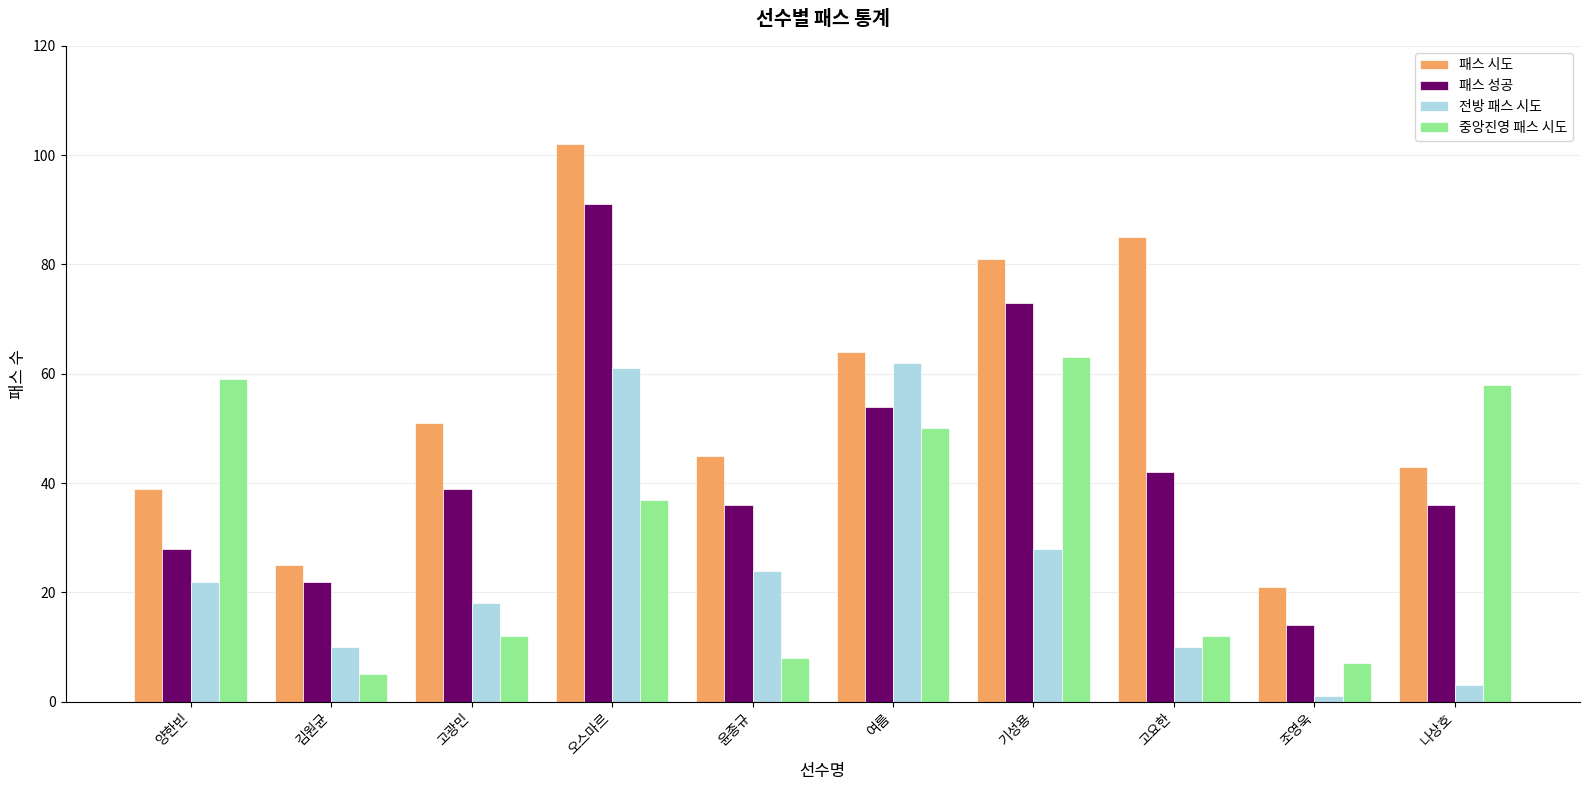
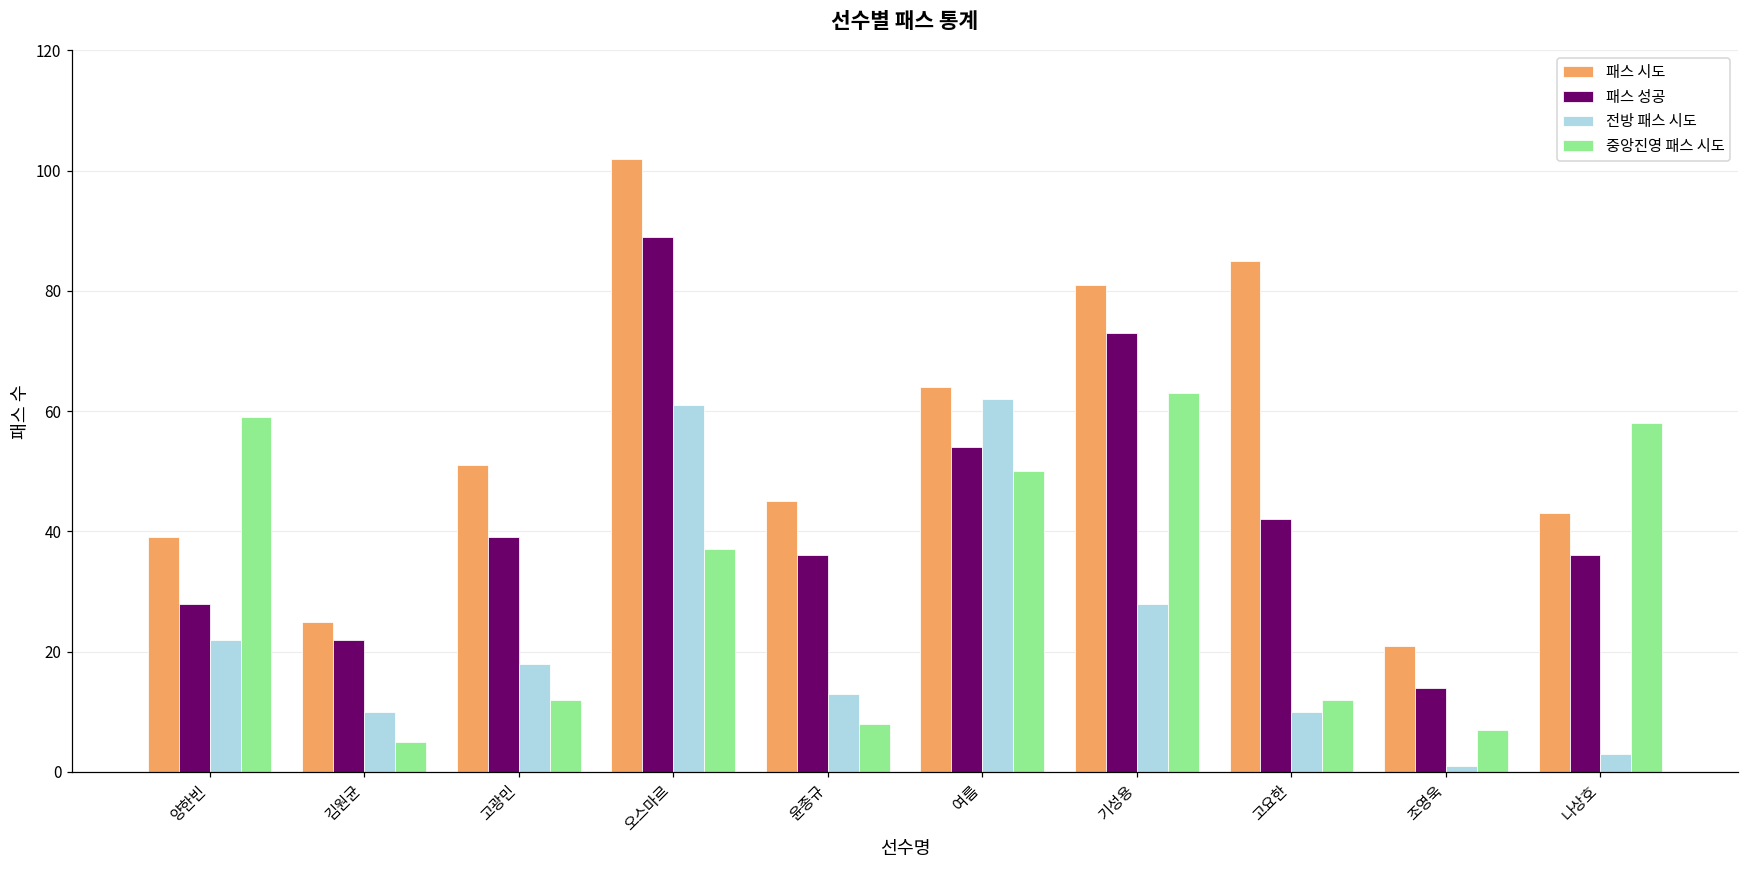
패스 성공, 오스마르: 91 -> 89
전방 패스 시도, 윤종규: 24 -> 13
